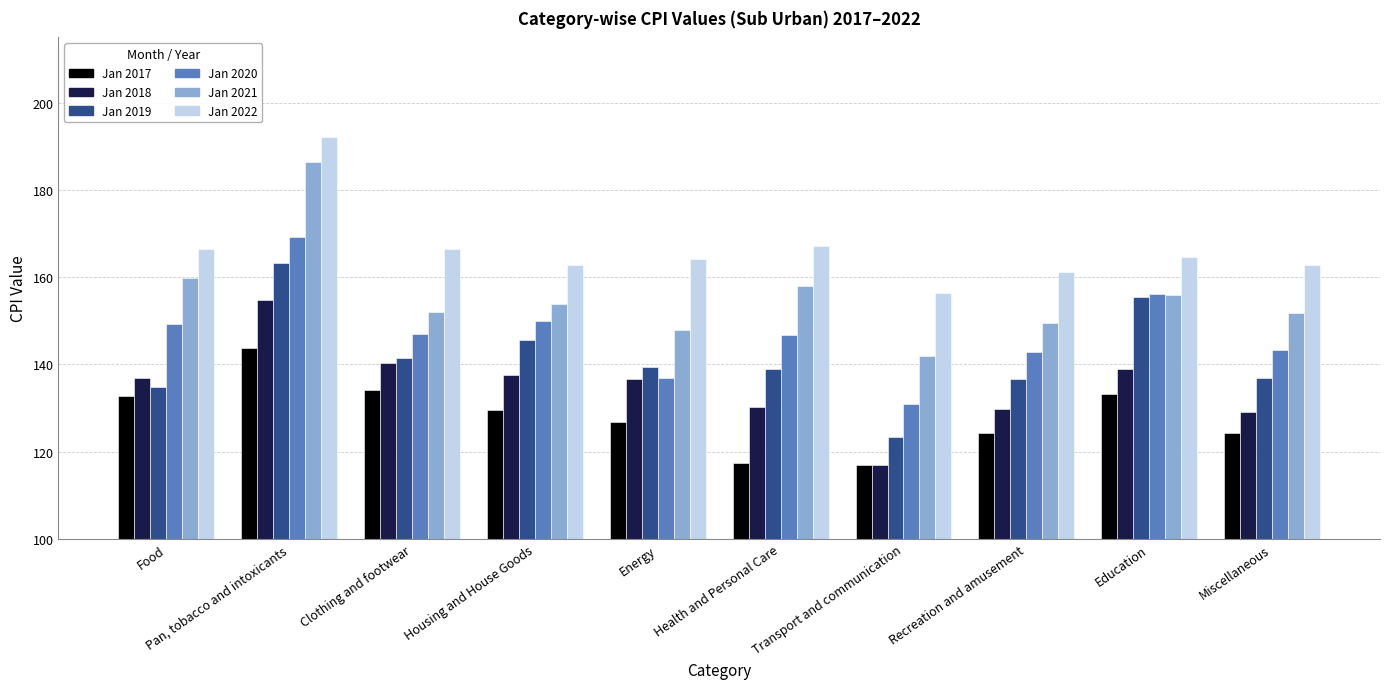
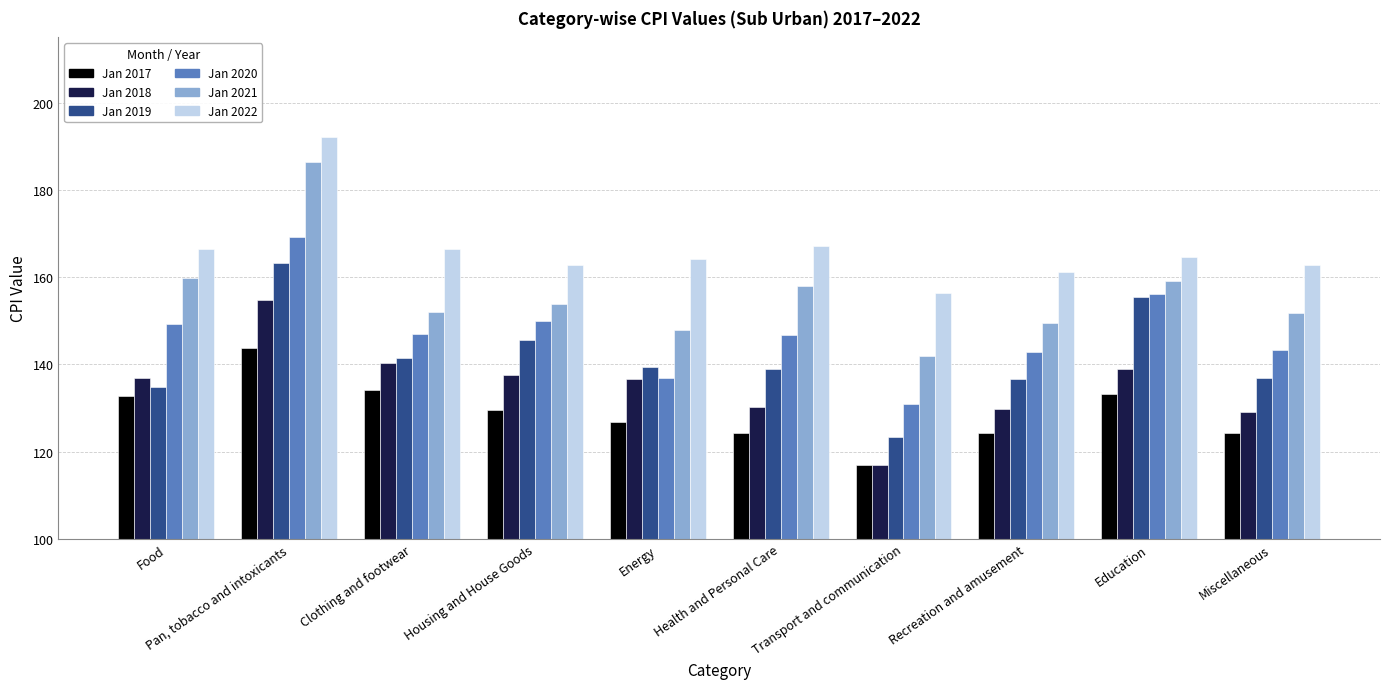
Jan 2017, Health and Personal Care: 117 -> 124
Jan 2021, Education: 156 -> 159
